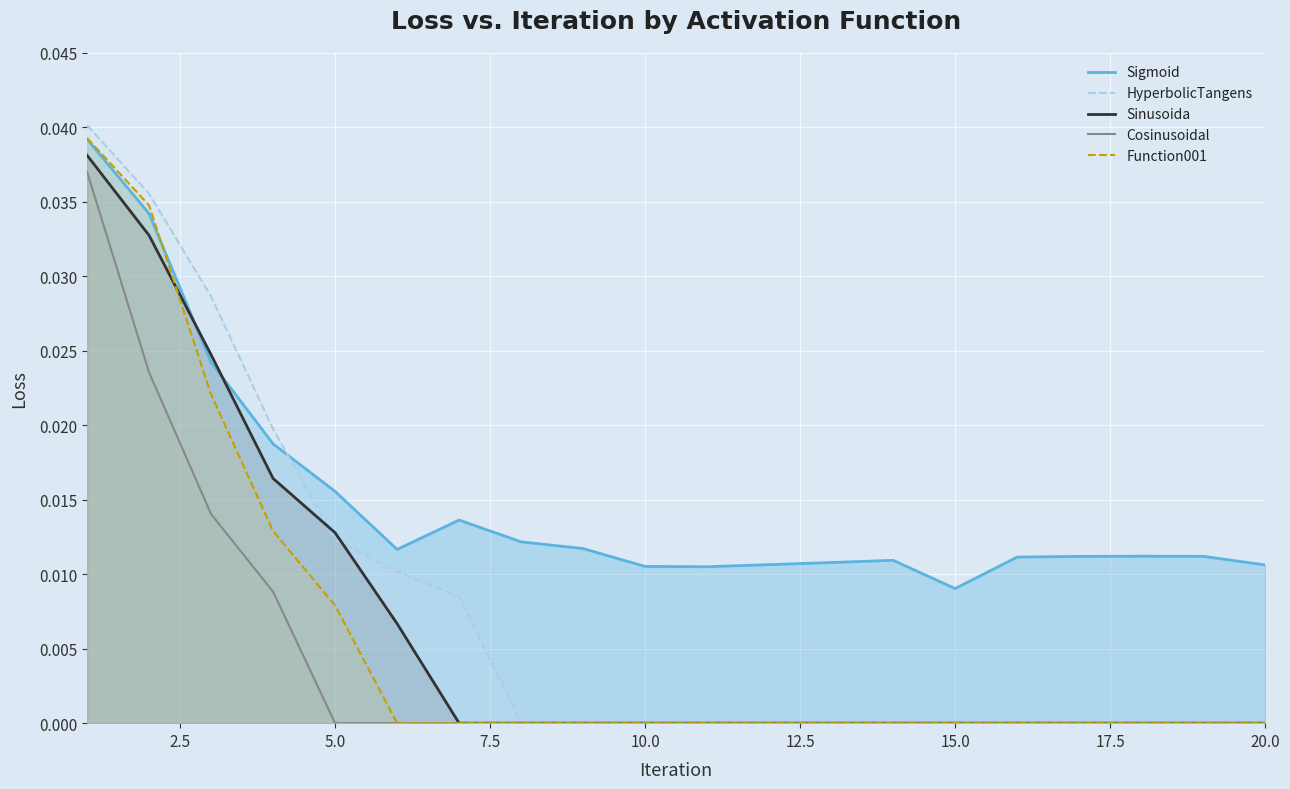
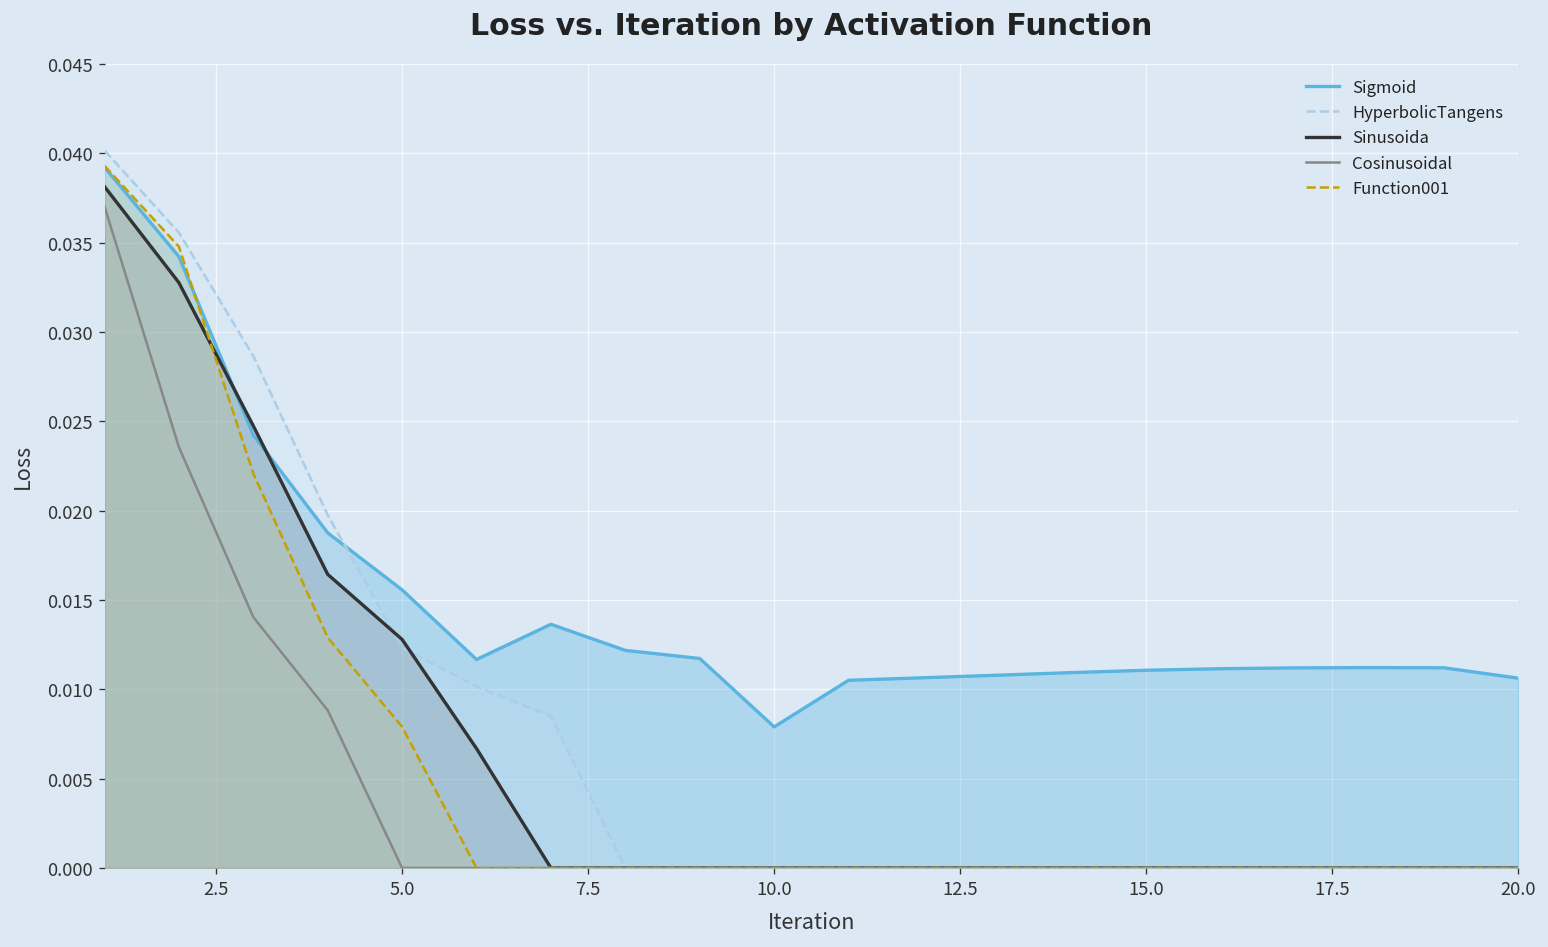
Sigmoid, 10.0: 0.0105 -> 0.0079
Sigmoid, 15.0: 0.0090 -> 0.0111
